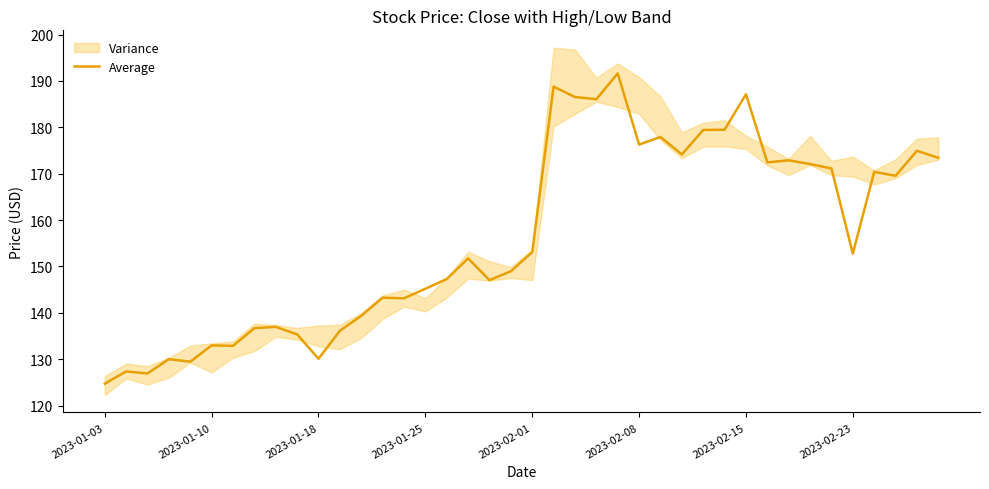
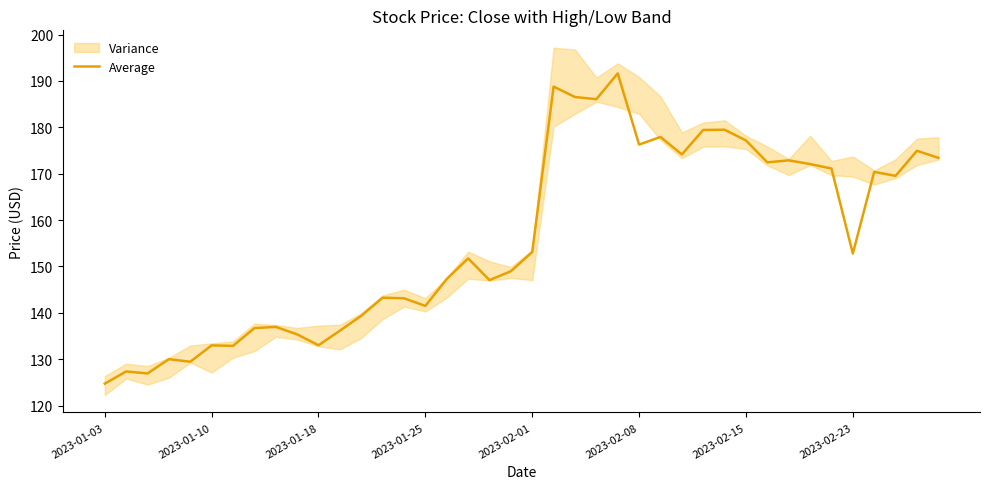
Average, 2023-01-18: 130 -> 133
Average, 2023-01-25: 145 -> 142
Average, 2023-02-15: 187 -> 177
